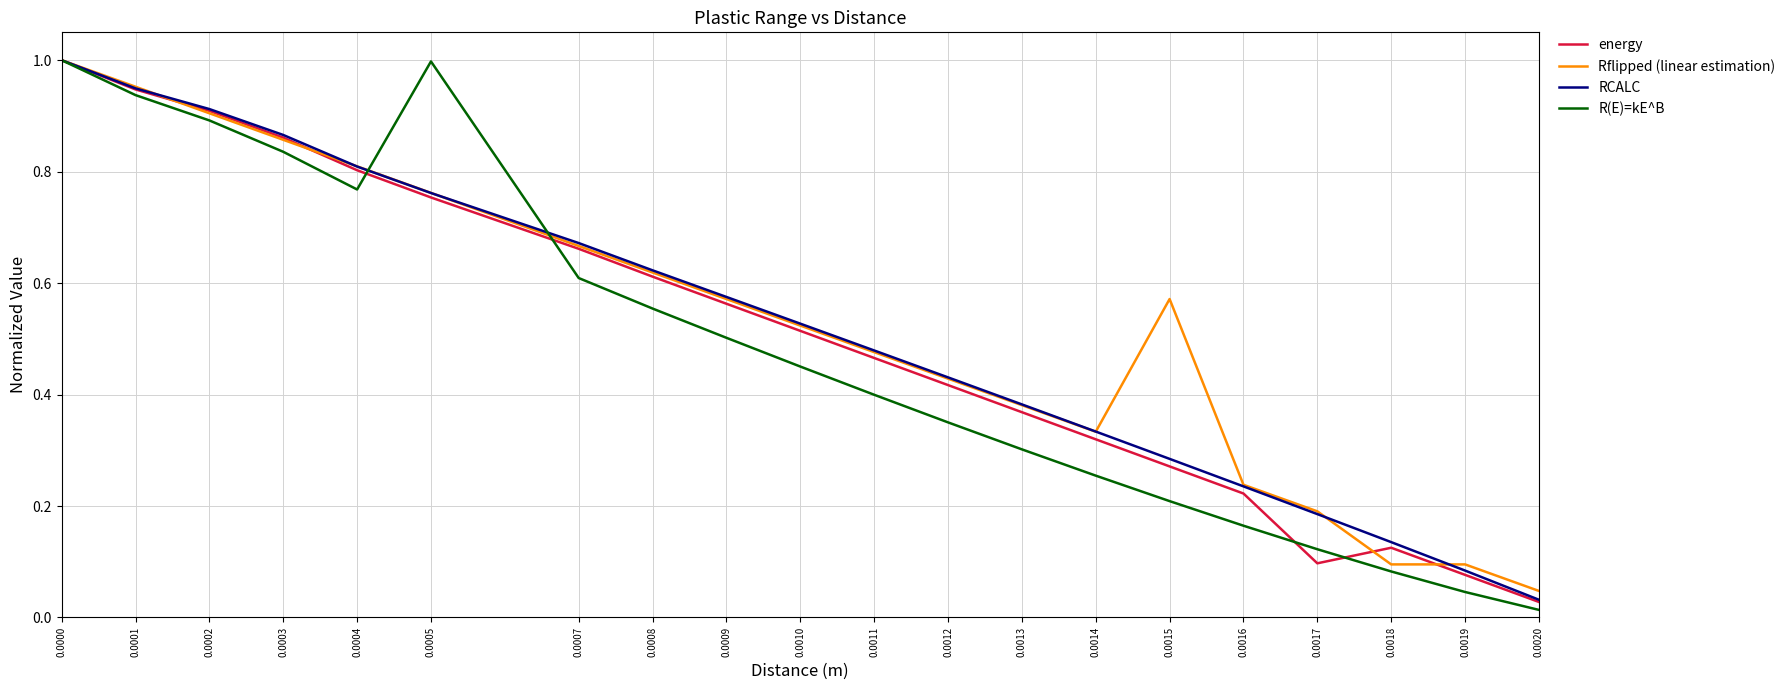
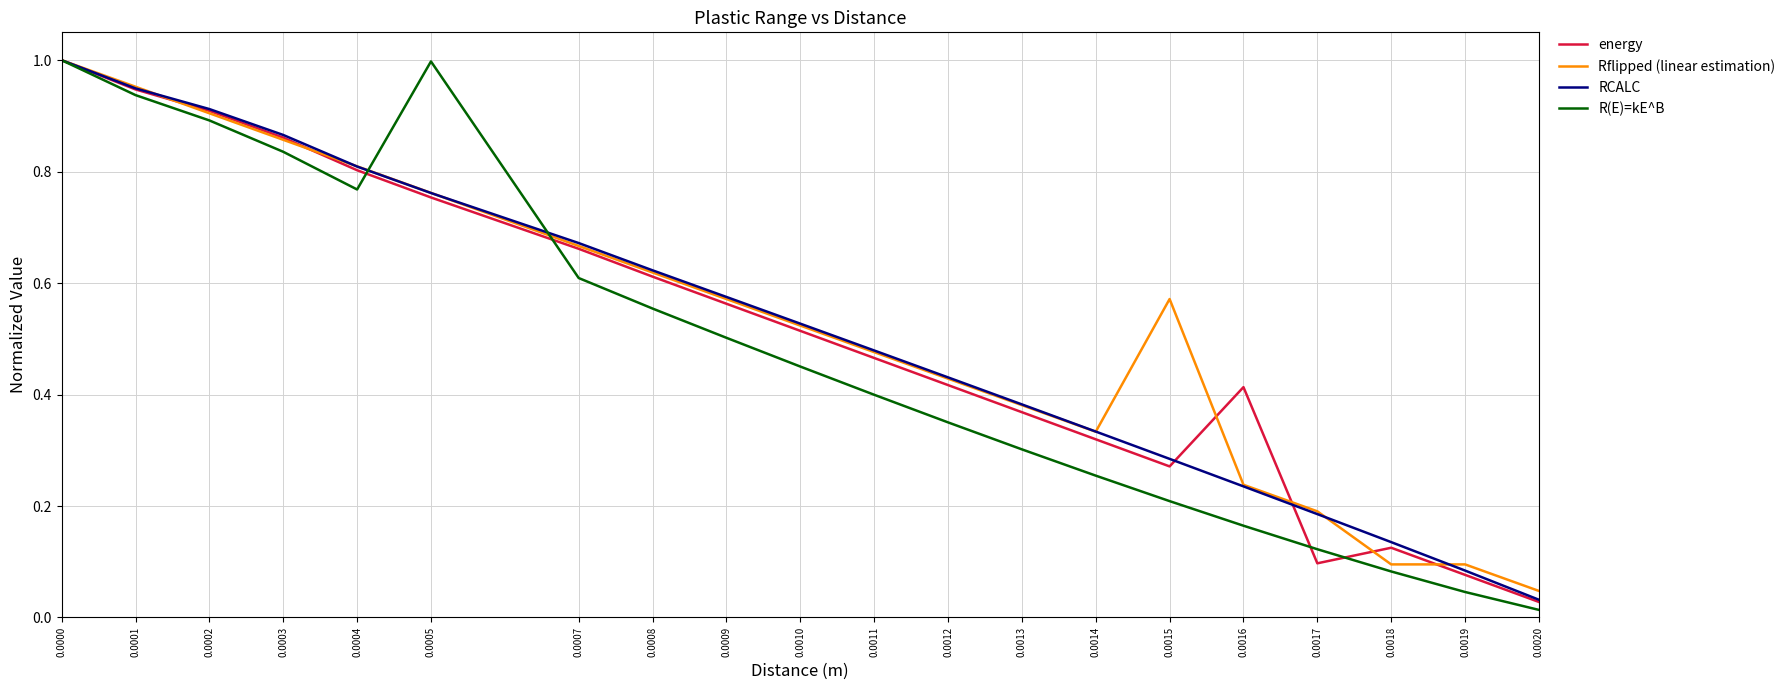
energy, 0.0016: 0.22 -> 0.41
